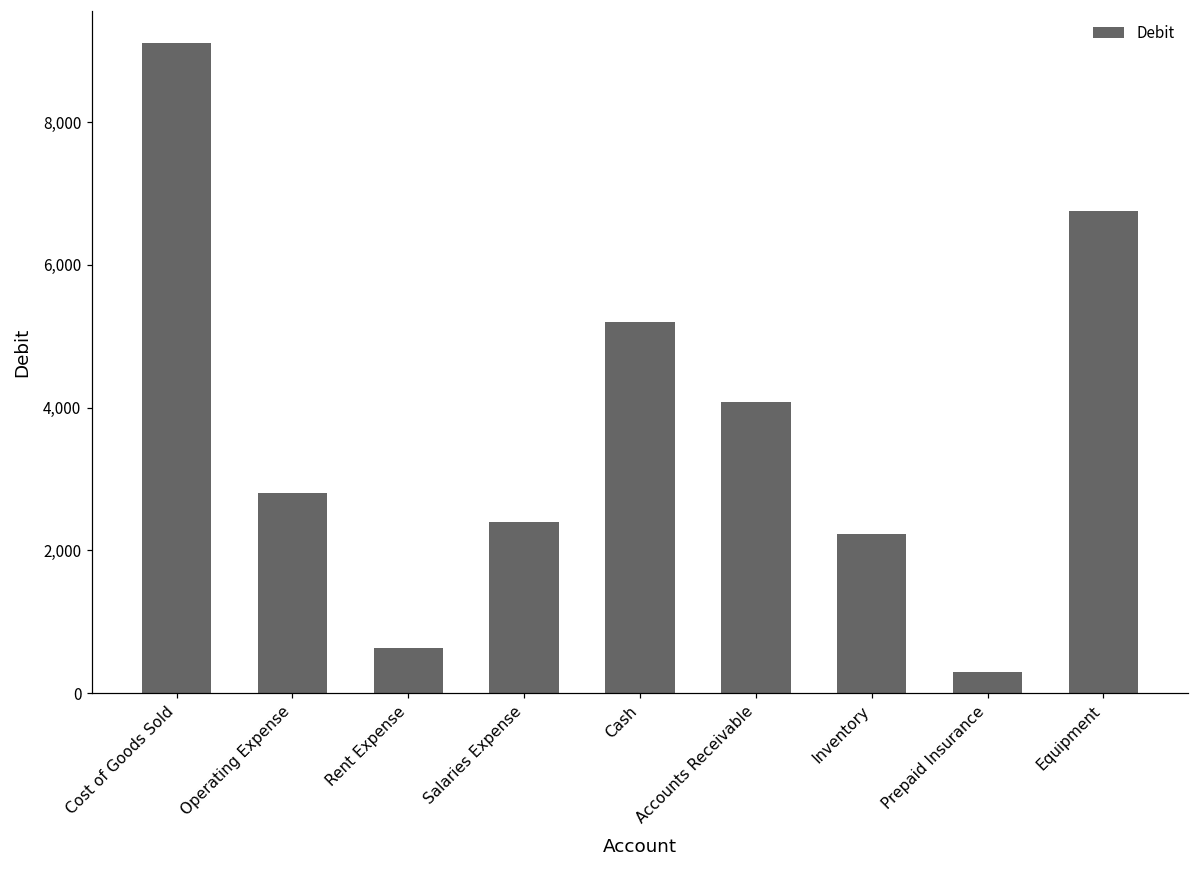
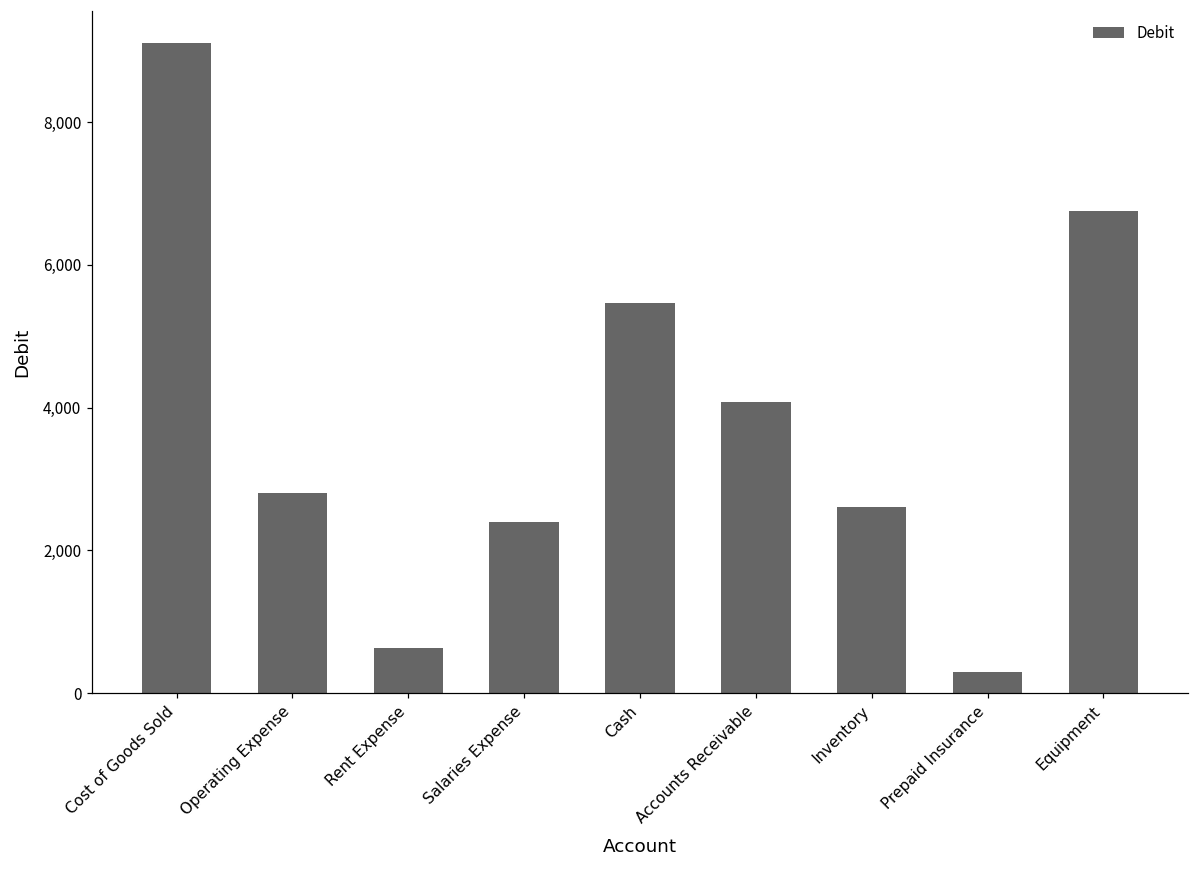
Cash: 5,200 -> 5,500
Inventory: 2,200 -> 2,600
